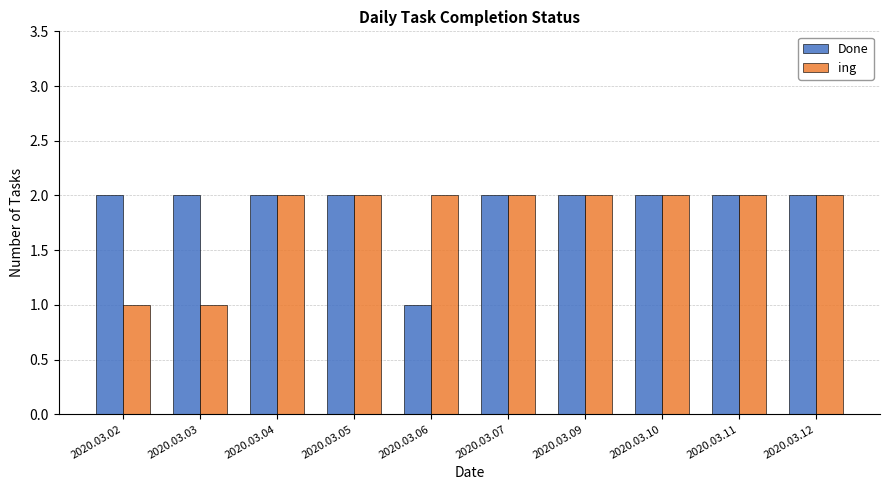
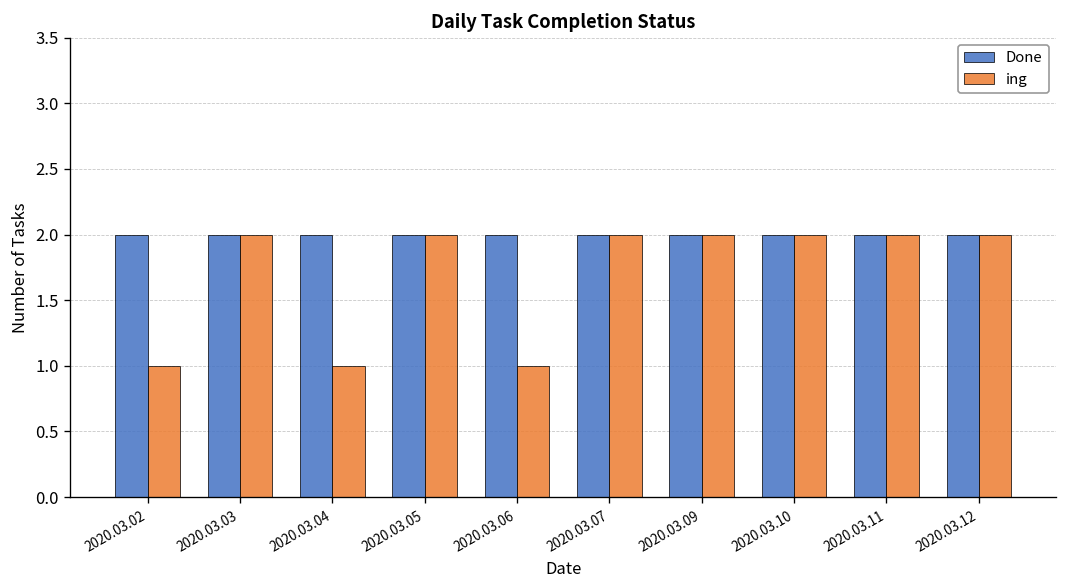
ing, 2020.03.03: 1 -> 2
ing, 2020.03.04: 2 -> 1
Done, 2020.03.06: 1 -> 2
ing, 2020.03.06: 2 -> 1
